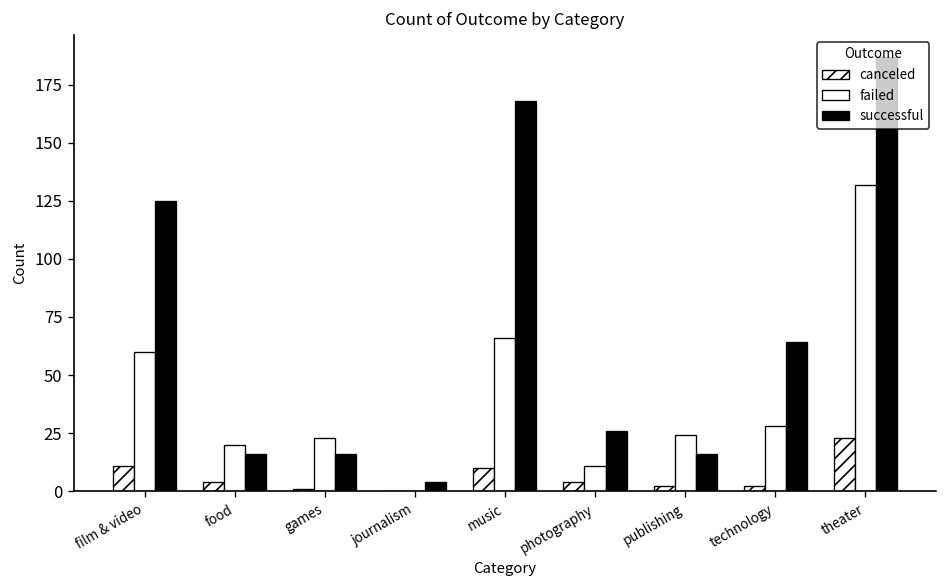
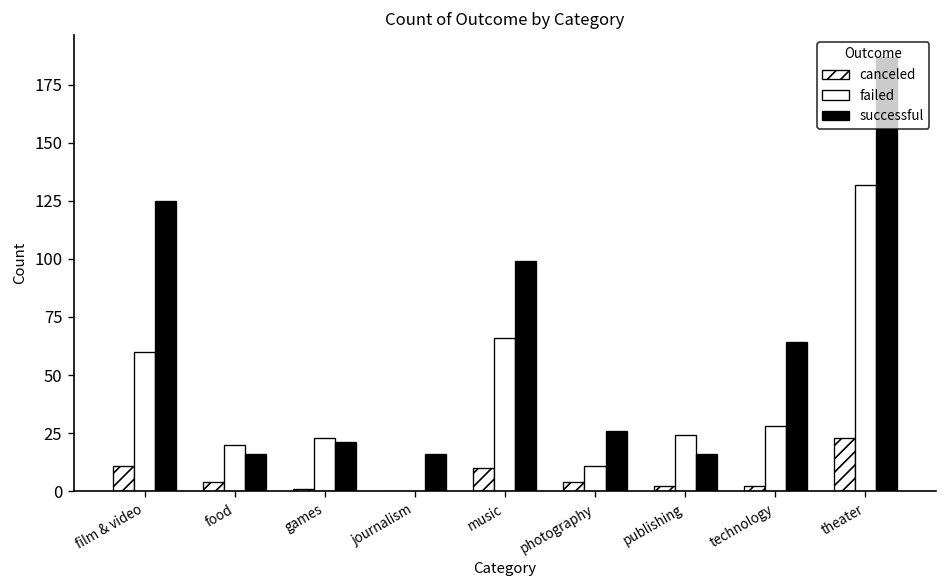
successful, games: 16 -> 21
successful, journalism: 4 -> 16
successful, music: 168 -> 99
